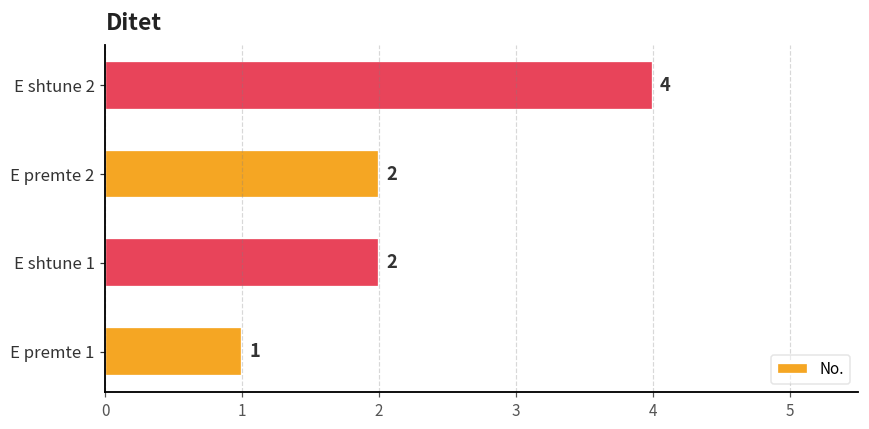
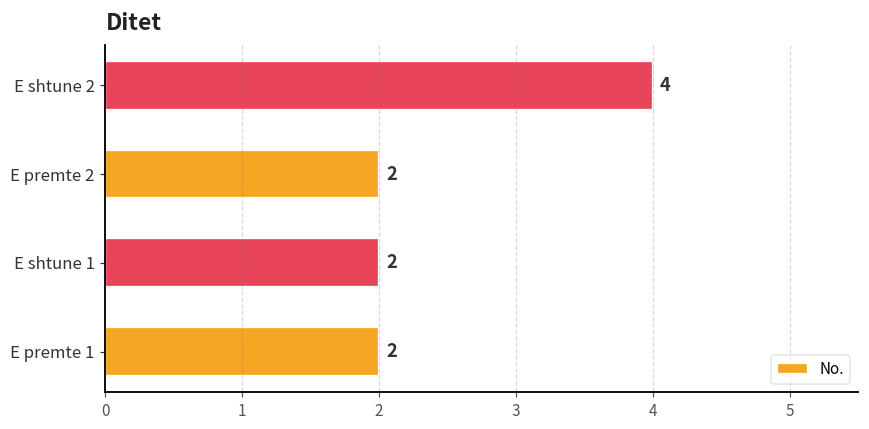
E premte 1: 1 -> 2
